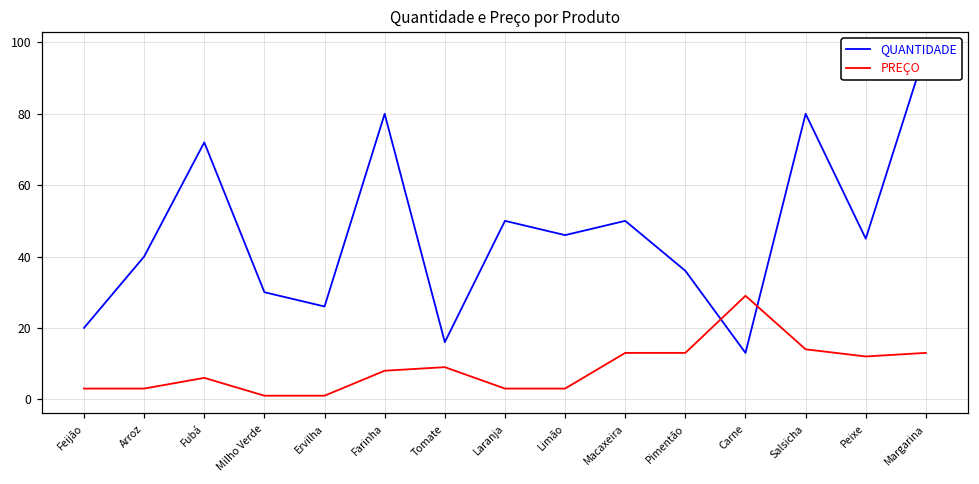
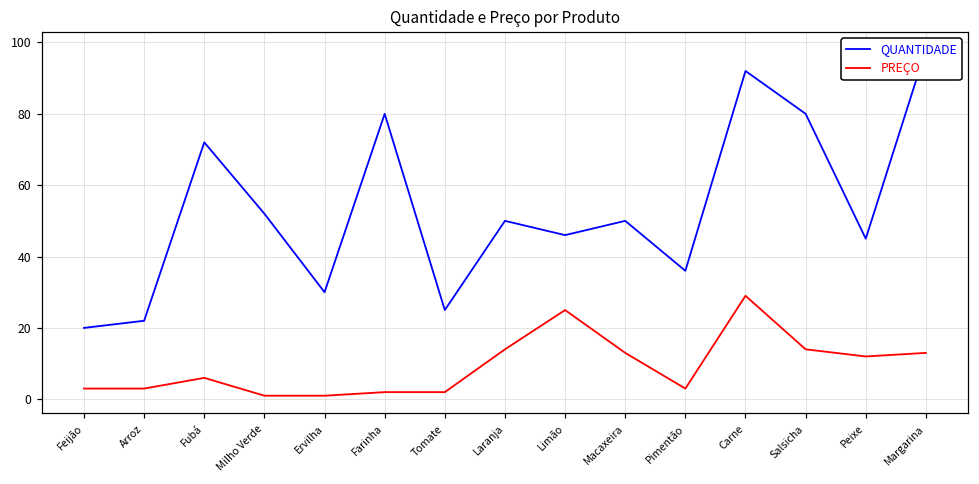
QUANTIDADE, Arroz: 40 -> 22
QUANTIDADE, Milho Verde: 30 -> 52
QUANTIDADE, Ervilha: 26 -> 30
PREÇO, Farinha: 8 -> 2
QUANTIDADE, Tomate: 16 -> 25
PREÇO, Tomate: 9 -> 2
PREÇO, Laranja: 3 -> 14
PREÇO, Limão: 3 -> 25
PREÇO, Pimentão: 13 -> 3
QUANTIDADE, Carne: 13 -> 92
